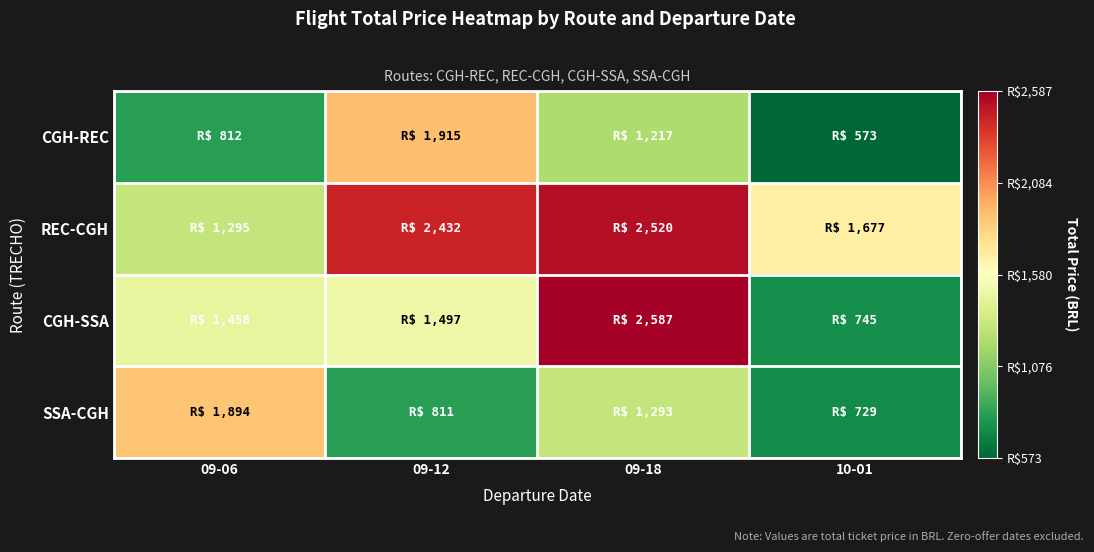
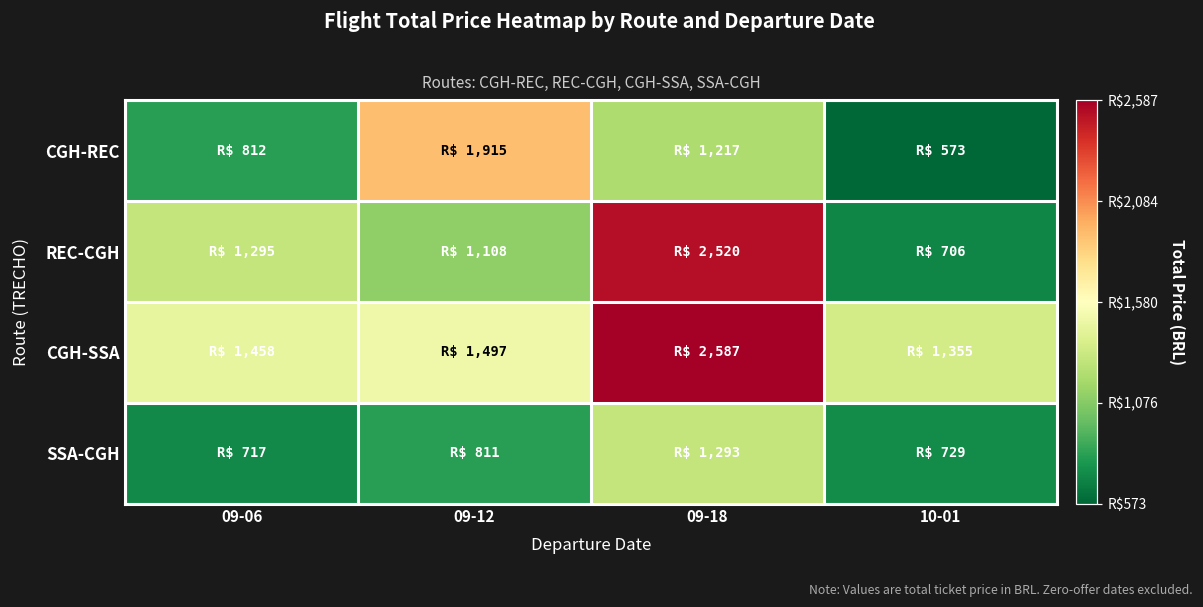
REC-CGH, 09-12: 2,432 -> 1,108
REC-CGH, 10-01: 1,677 -> 706
CGH-SSA, 10-01: 745 -> 1,355
SSA-CGH, 09-06: 1,894 -> 717
